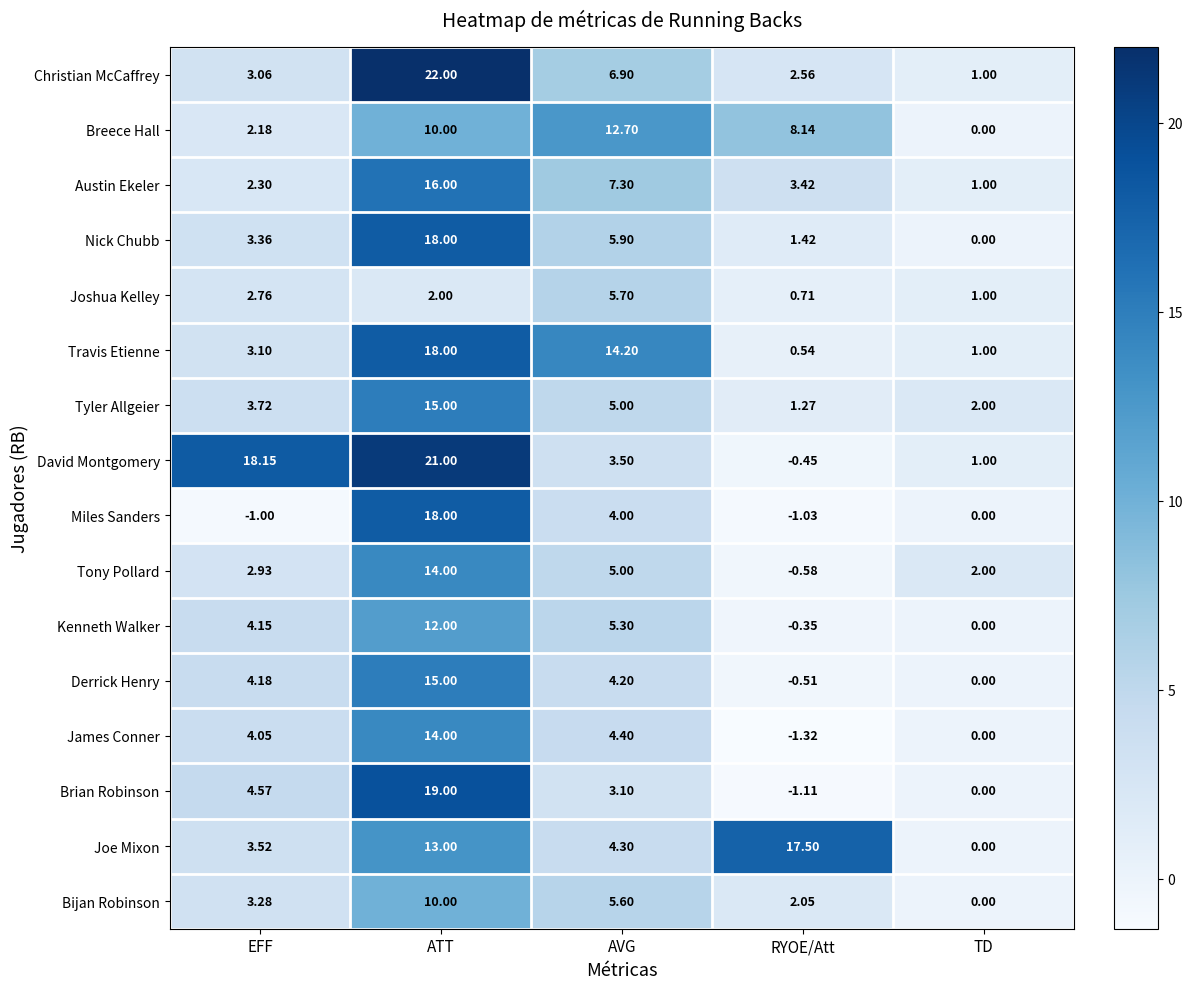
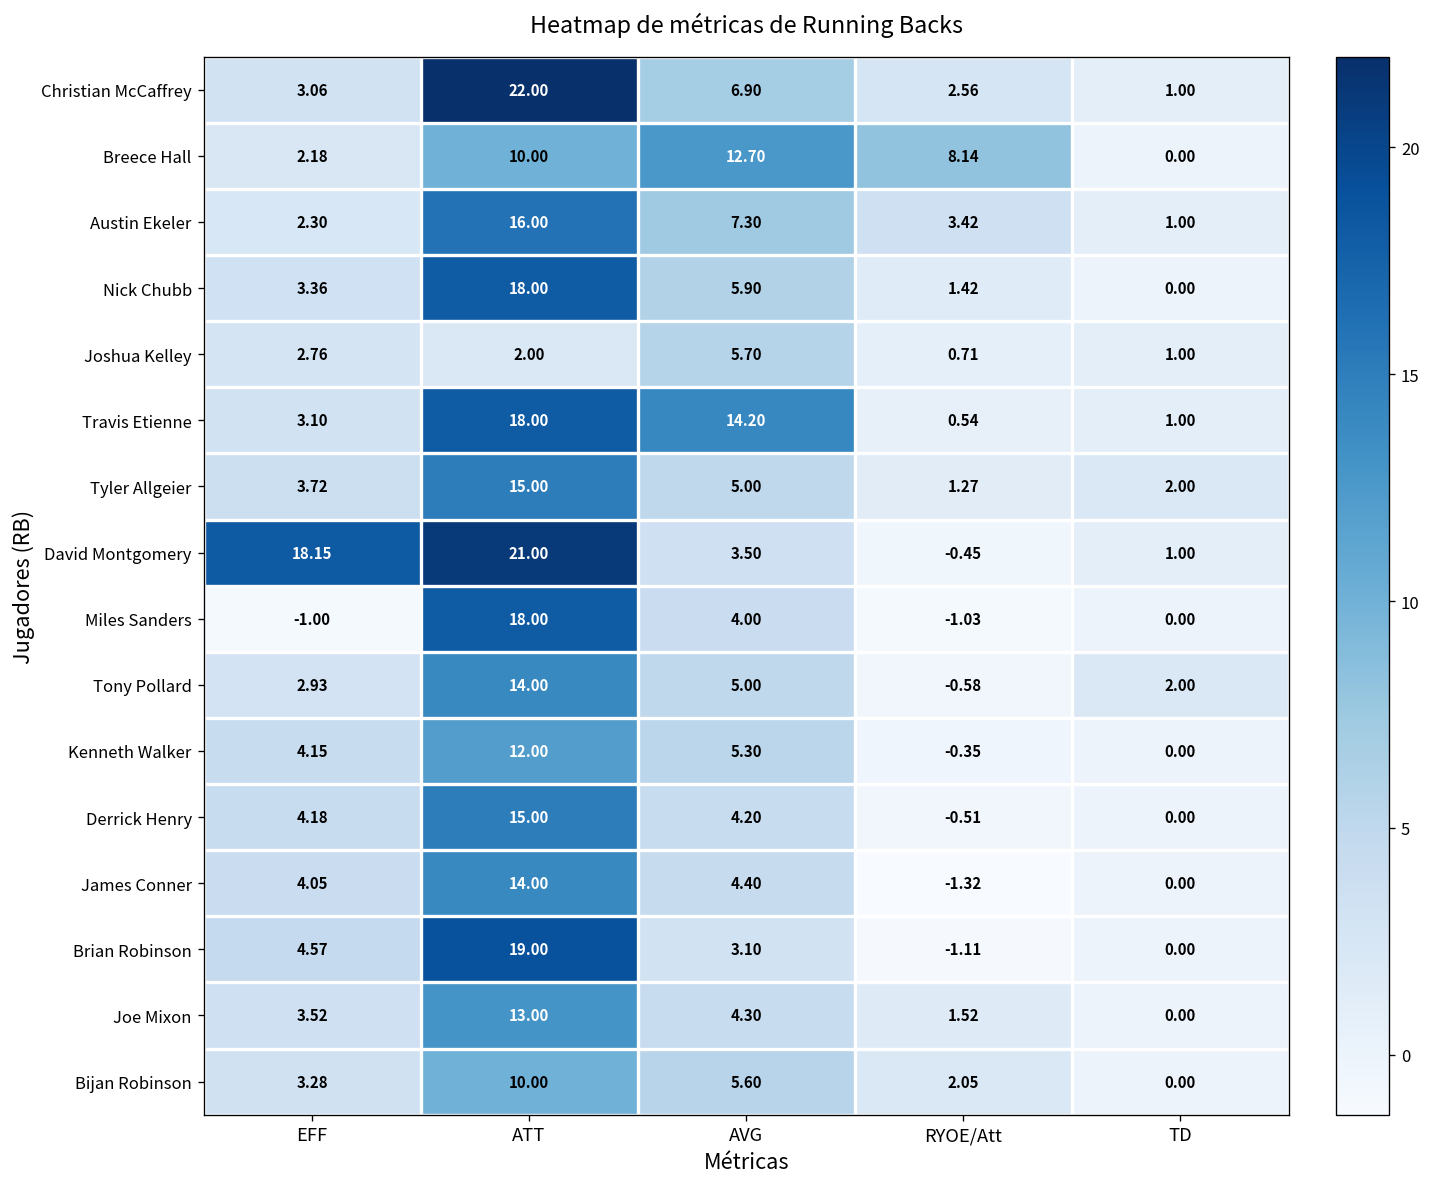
Joe Mixon, RYOE/Att: 17.50 -> 1.52
